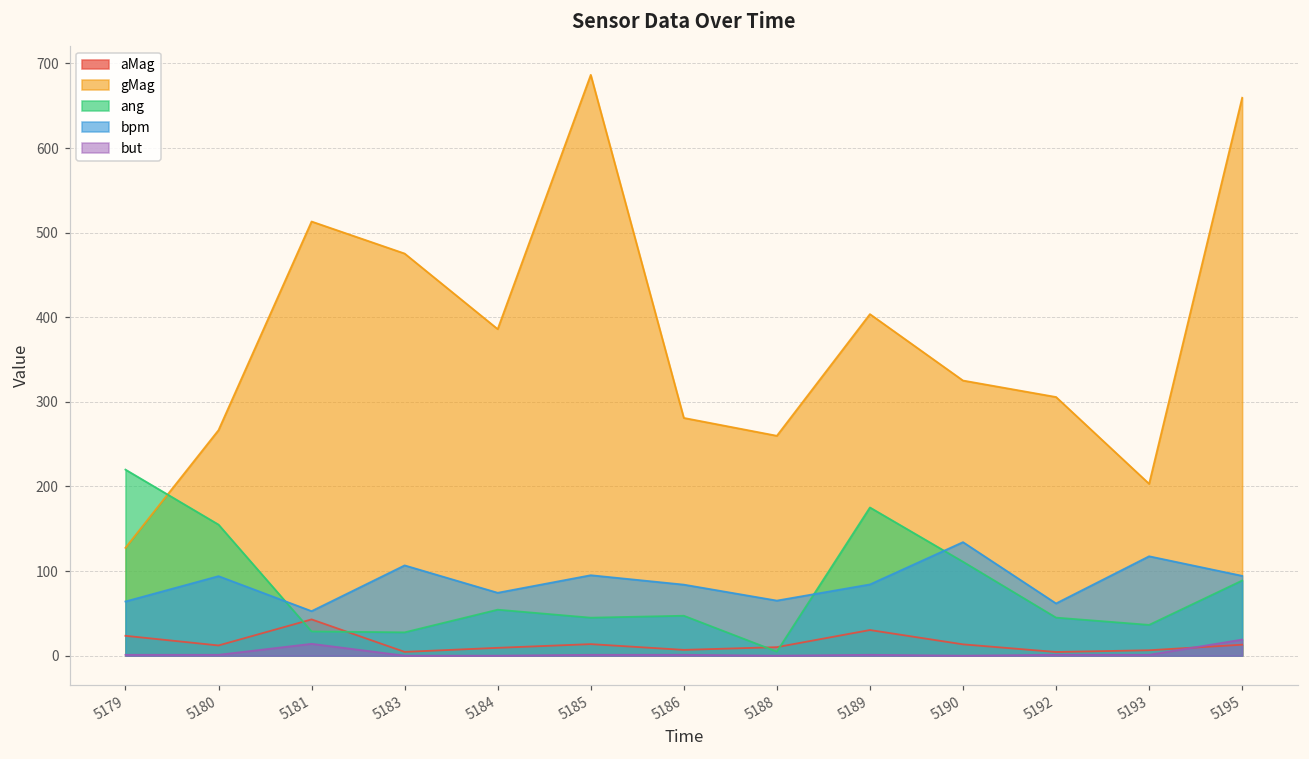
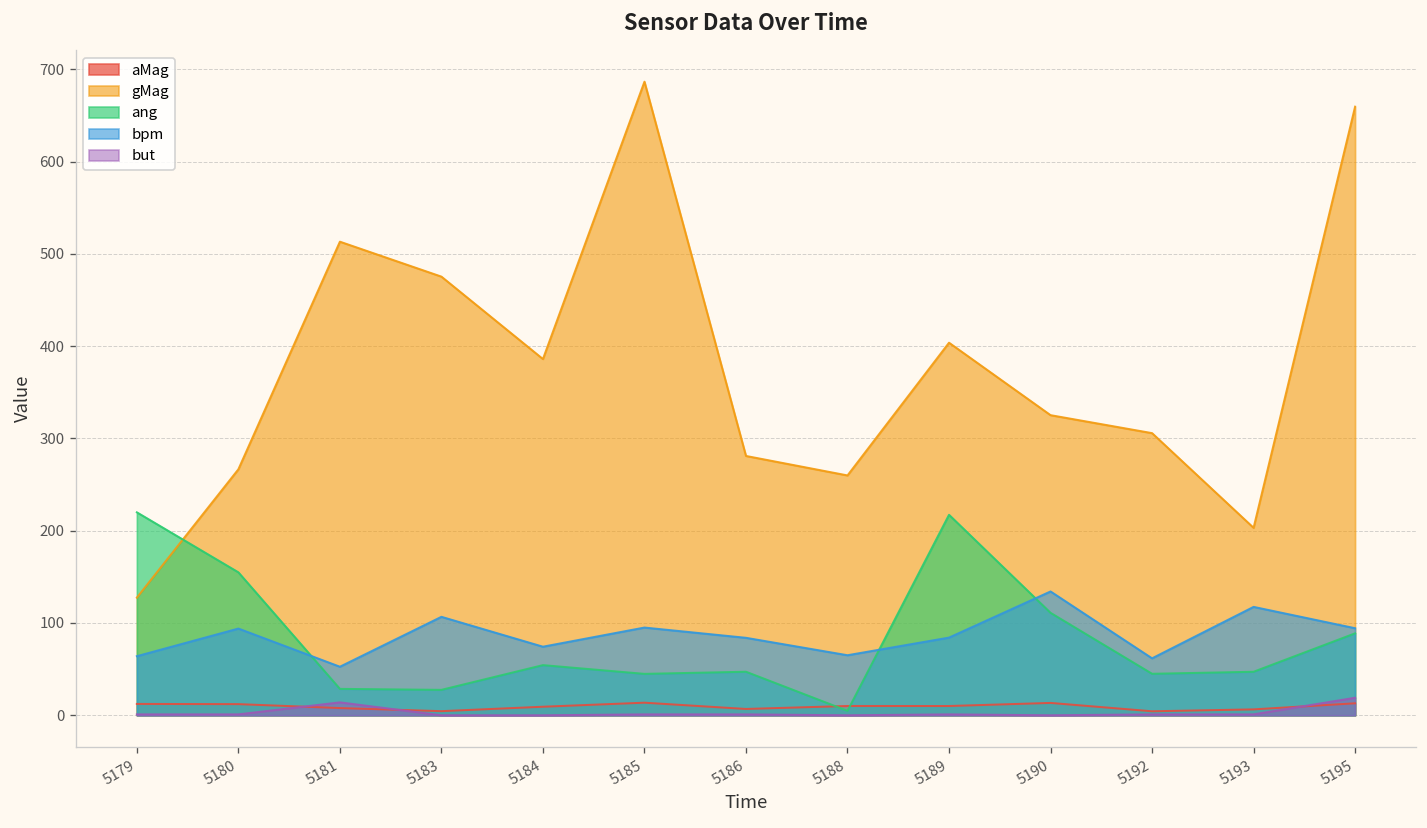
aMag, 5179: 20 -> 10
aMag, 5181: 40 -> 10
aMag, 5189: 30 -> 10
ang, 5189: 180 -> 220
ang, 5193: 40 -> 50
